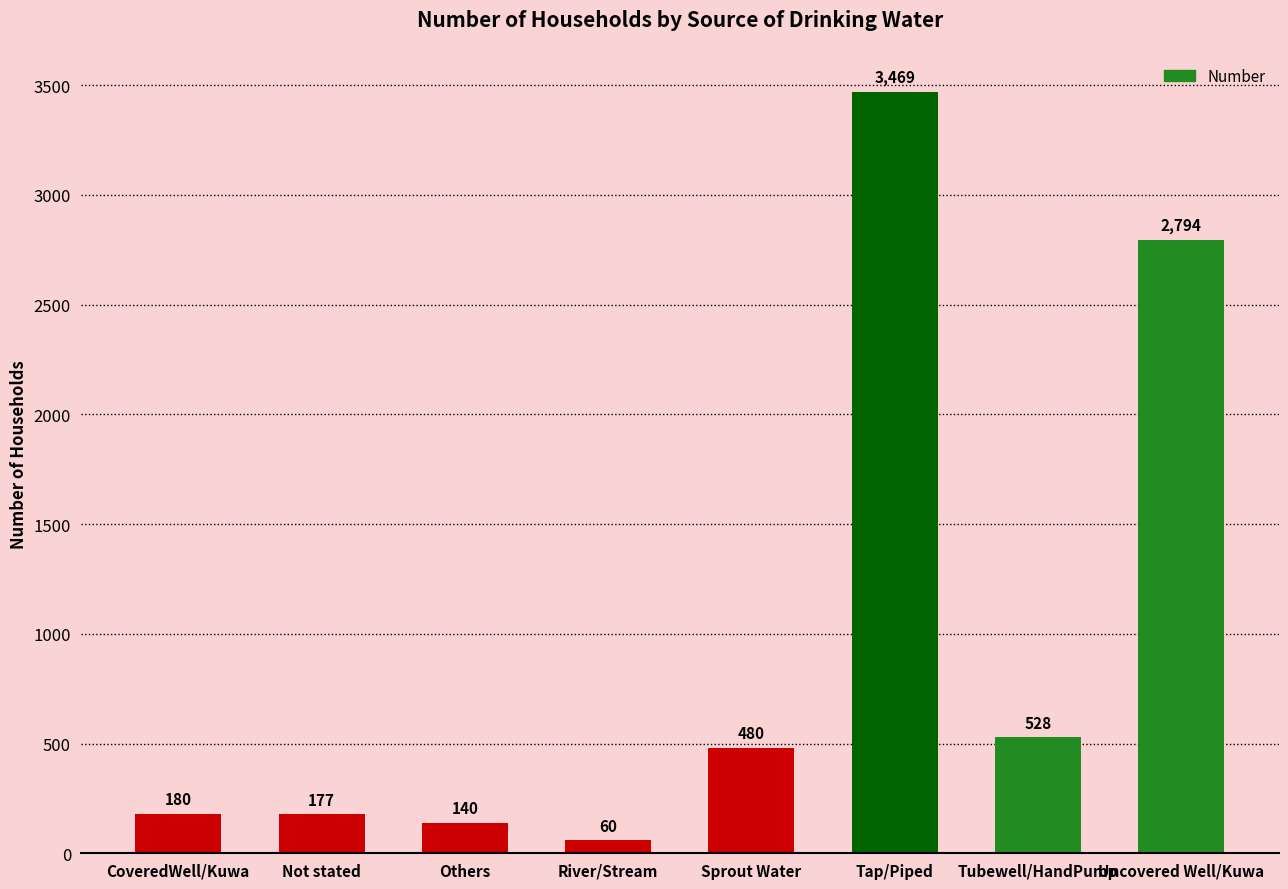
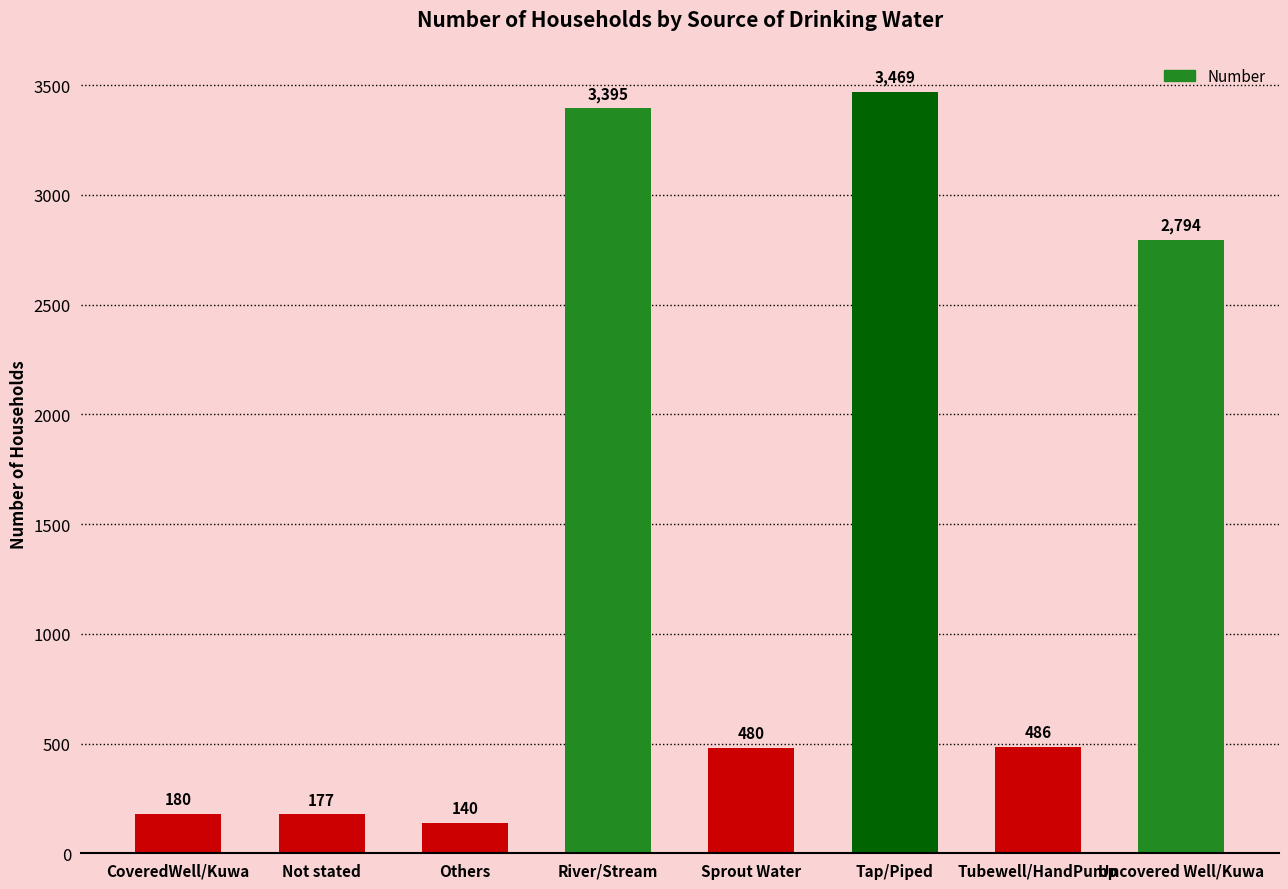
River/Stream: 60 -> 3,395
Tubewell/HandPump: 528 -> 486
